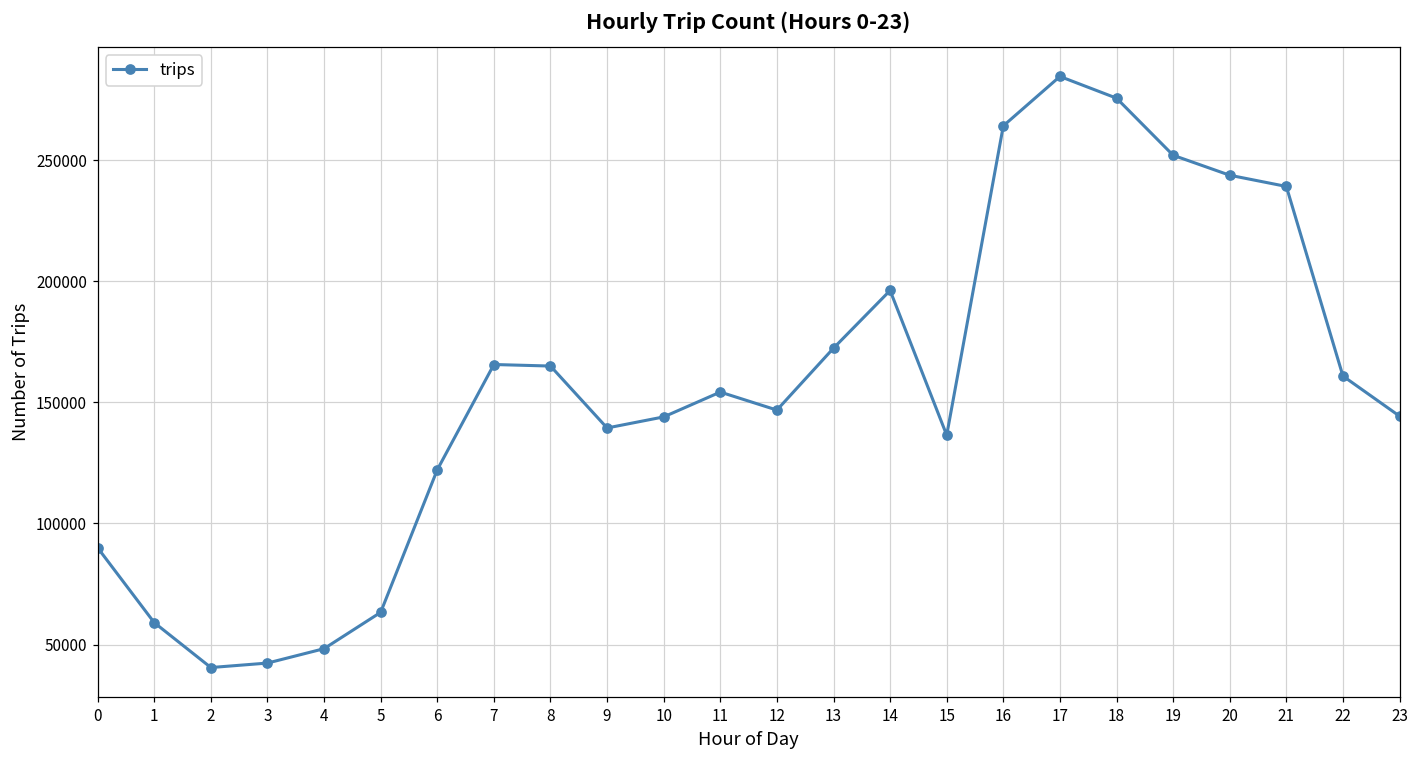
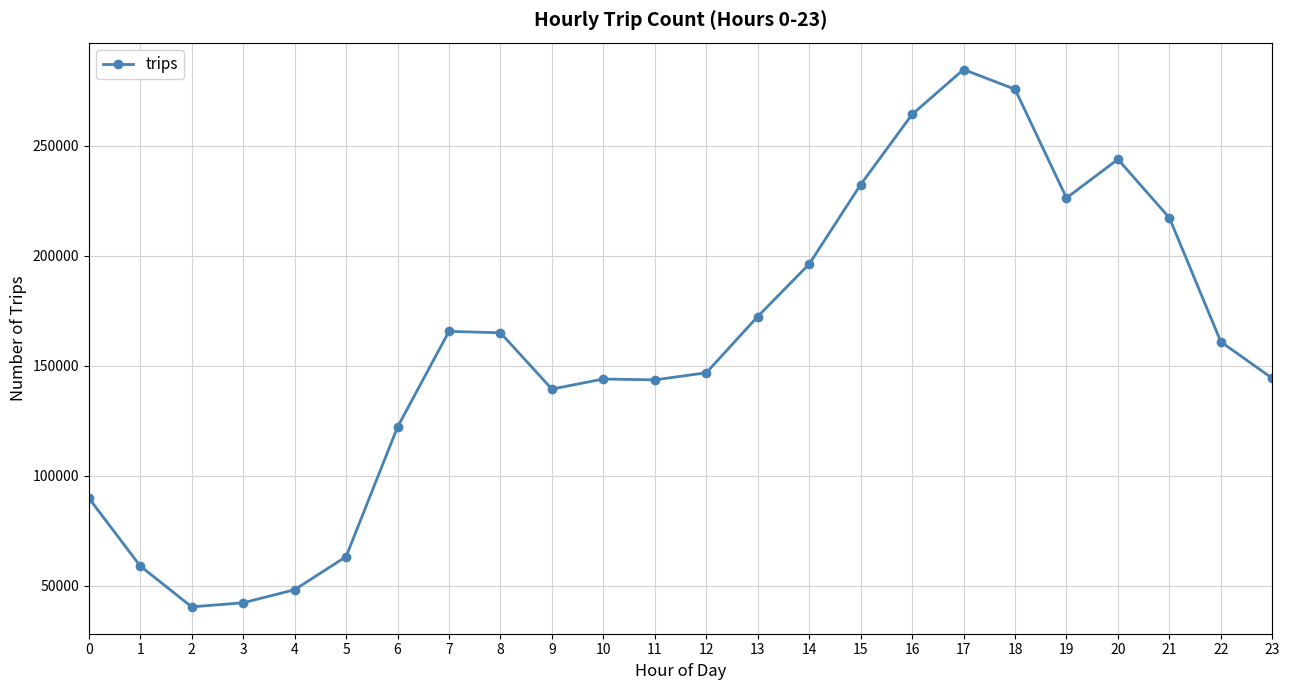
11: 154000 -> 144000
15: 136000 -> 232000
19: 252000 -> 226000
21: 239000 -> 217000
